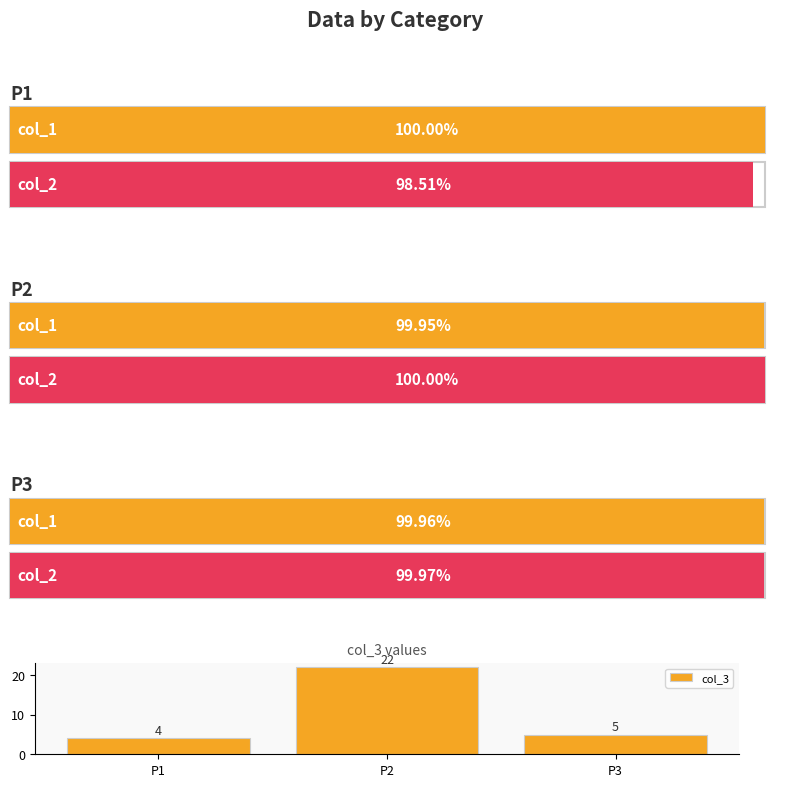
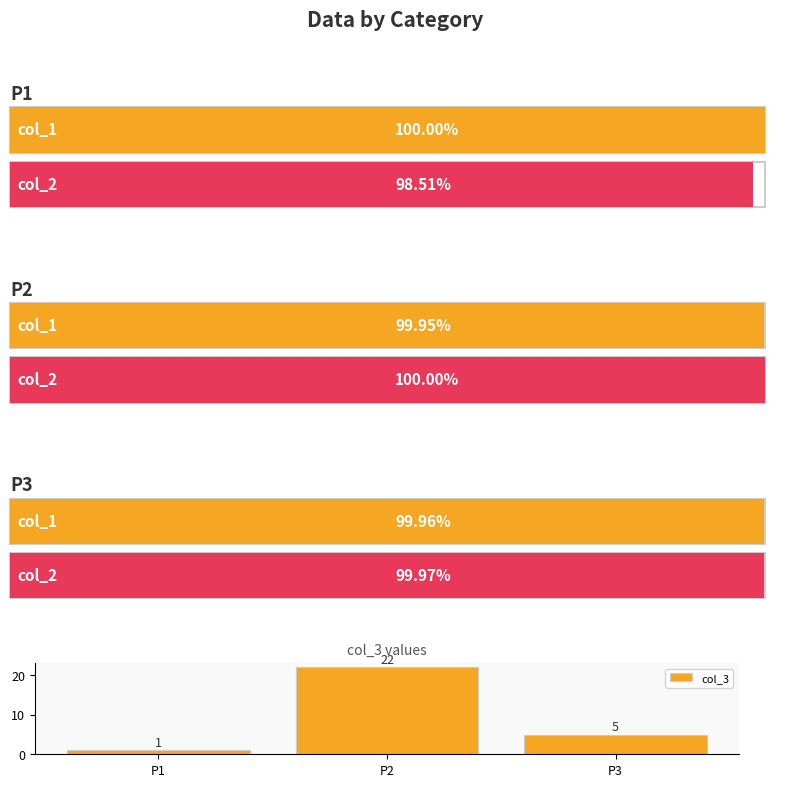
P1: 4 -> 1
